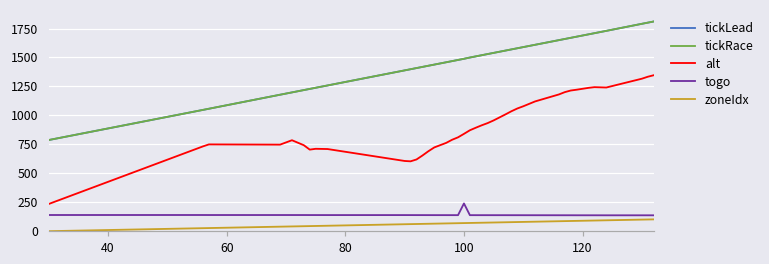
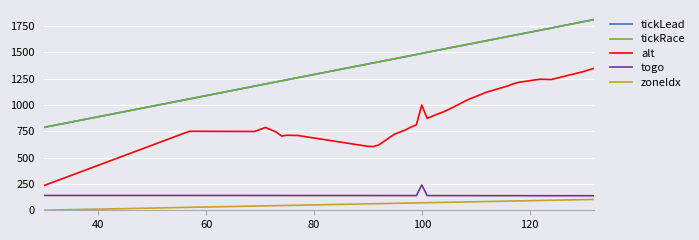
alt, 100: 840 -> 1000
